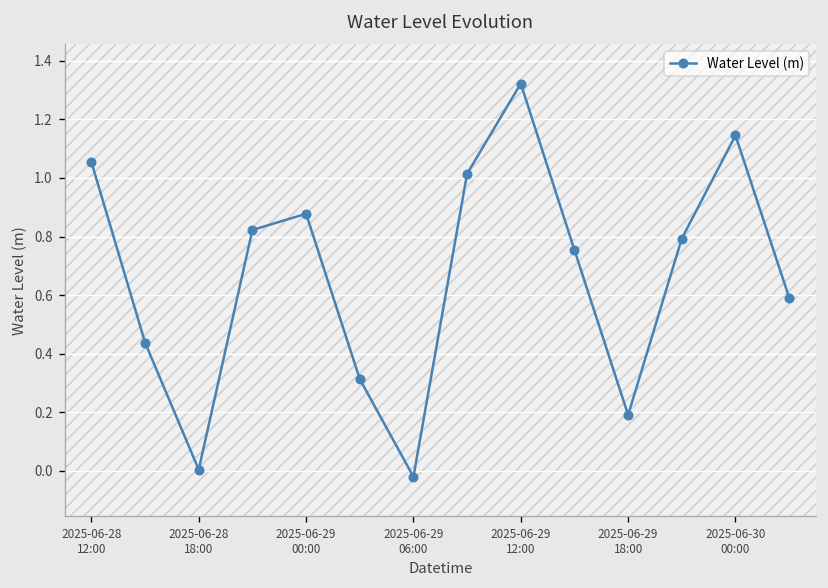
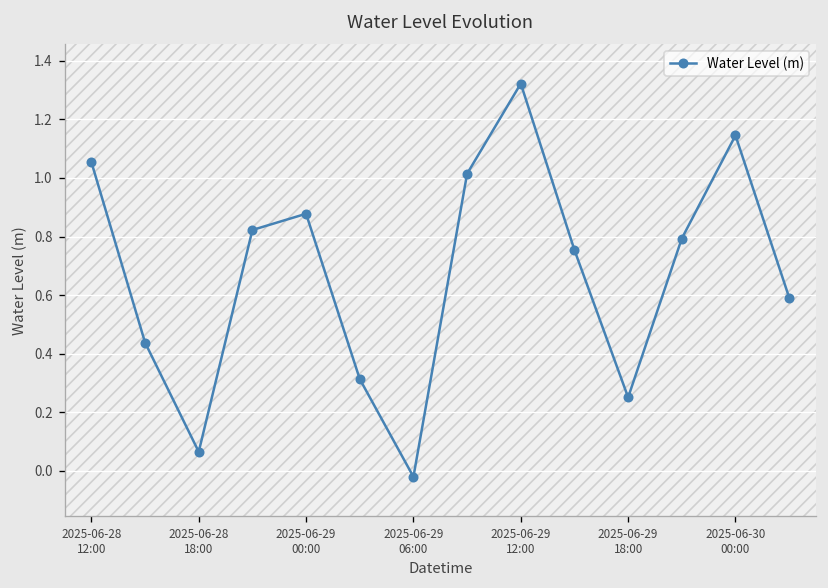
2025-06-28 18:00: 0.00 -> 0.06
2025-06-29 18:00: 0.19 -> 0.25
